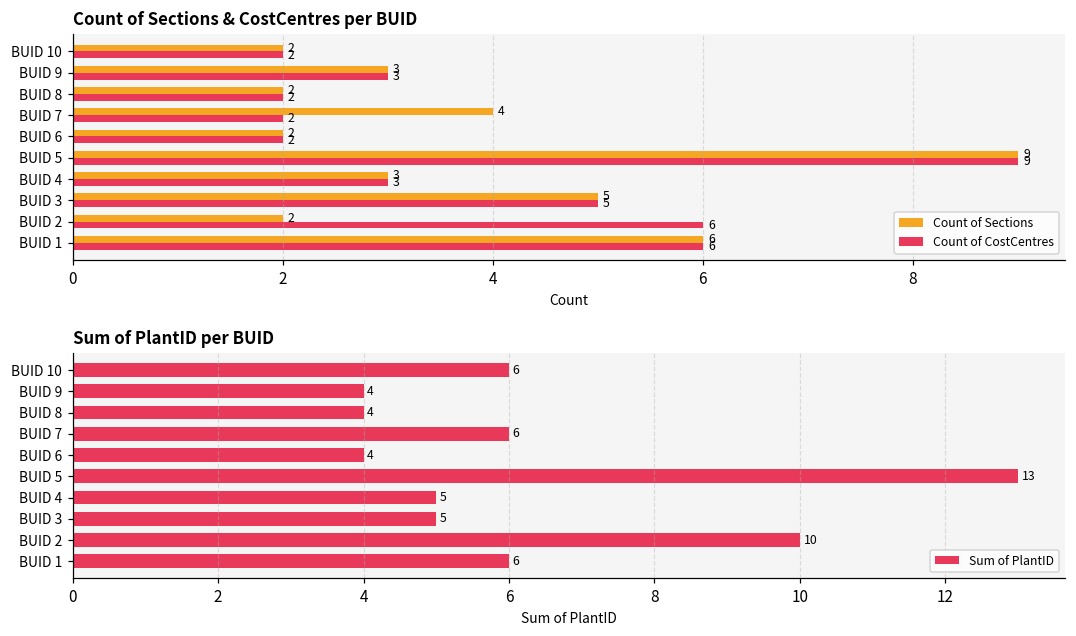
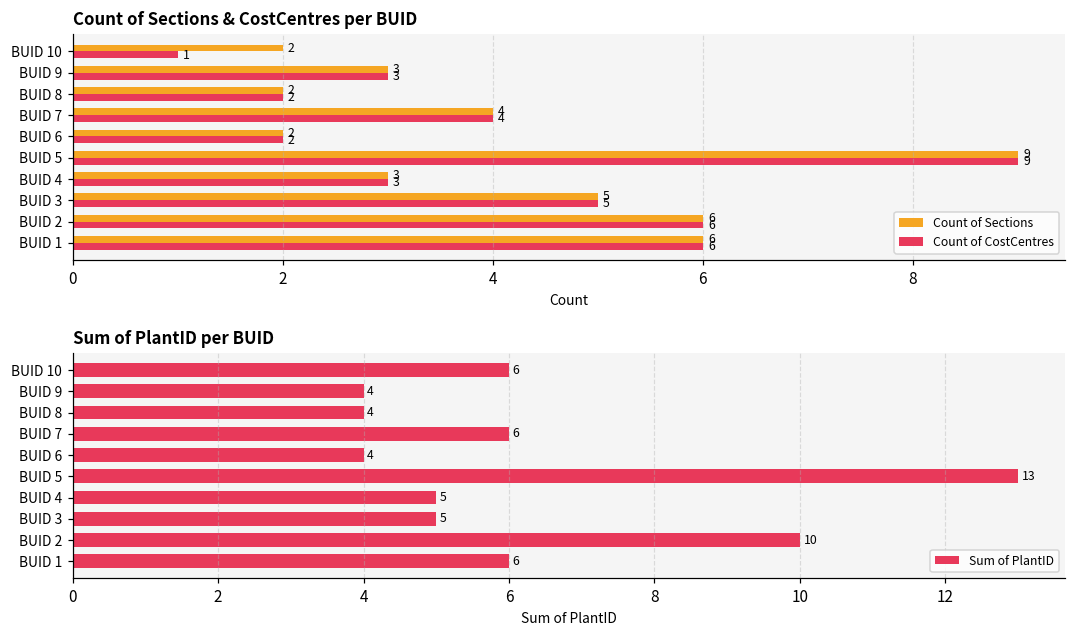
Count of Sections & CostCentres per BUID, Count of CostCentres, BUID 10: 2 -> 1
Count of Sections & CostCentres per BUID, Count of CostCentres, BUID 7: 2 -> 4
Count of Sections & CostCentres per BUID, Count of Sections, BUID 2: 2 -> 6
